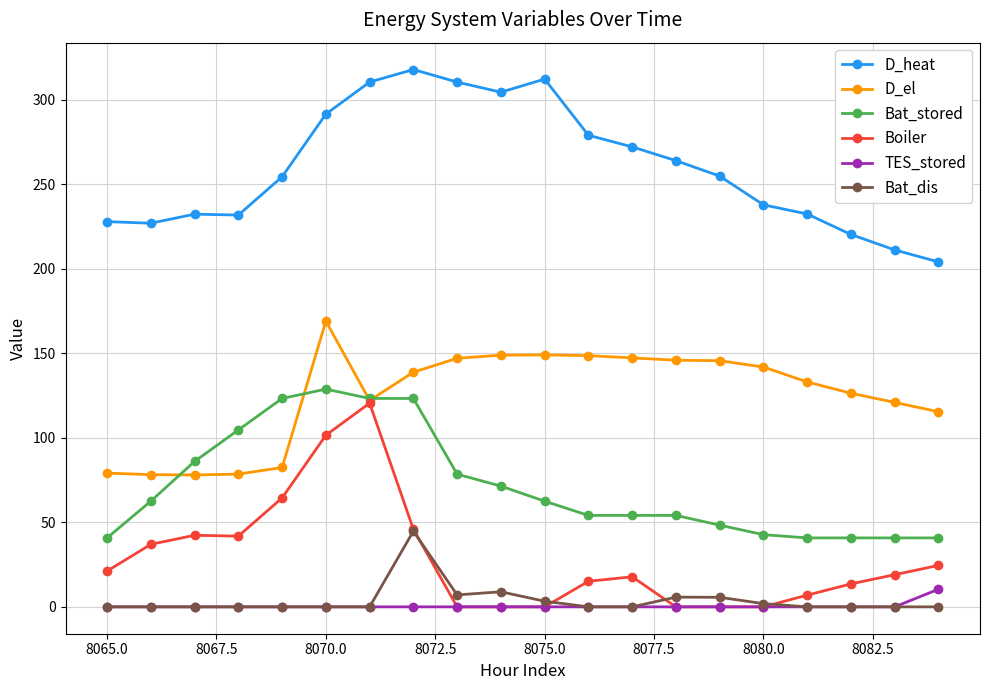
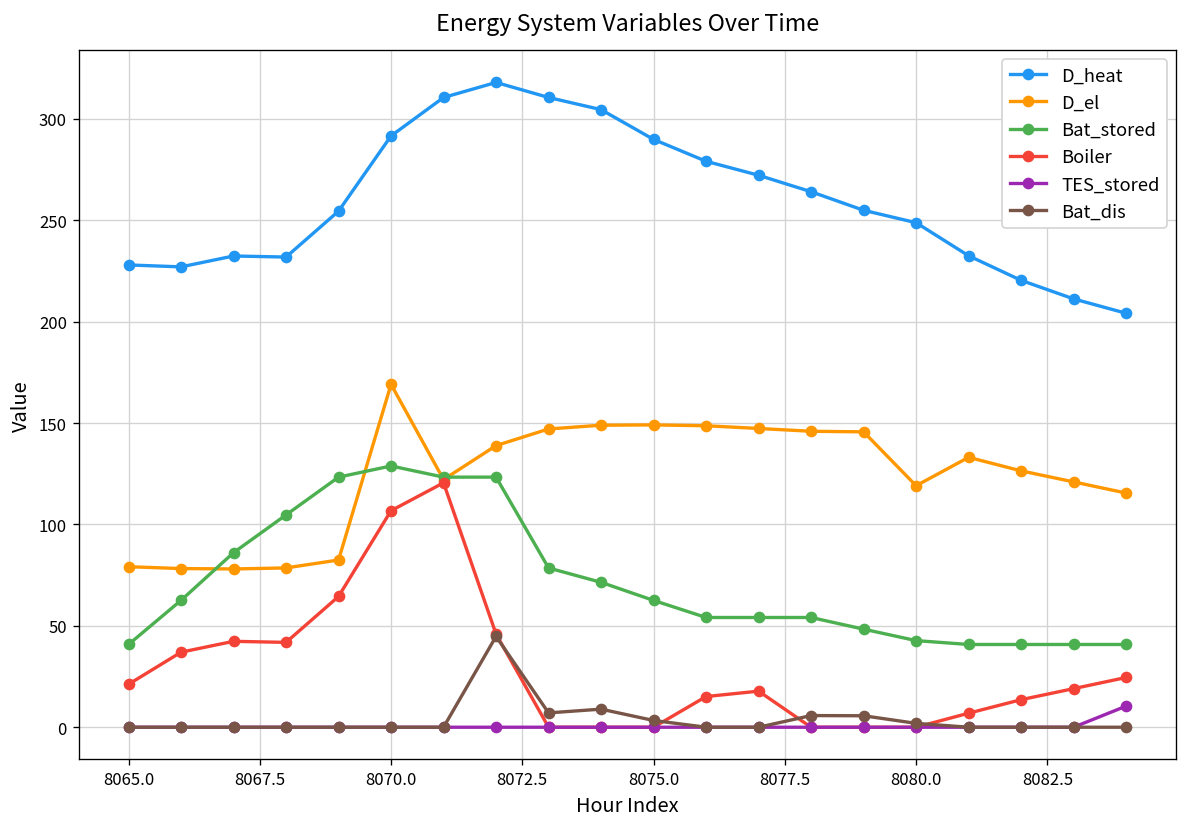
Boiler, 8070.0: 102 -> 107
D_heat, 8075.0: 312 -> 290
D_heat, 8080.0: 238 -> 249
D_el, 8080.0: 142 -> 119
